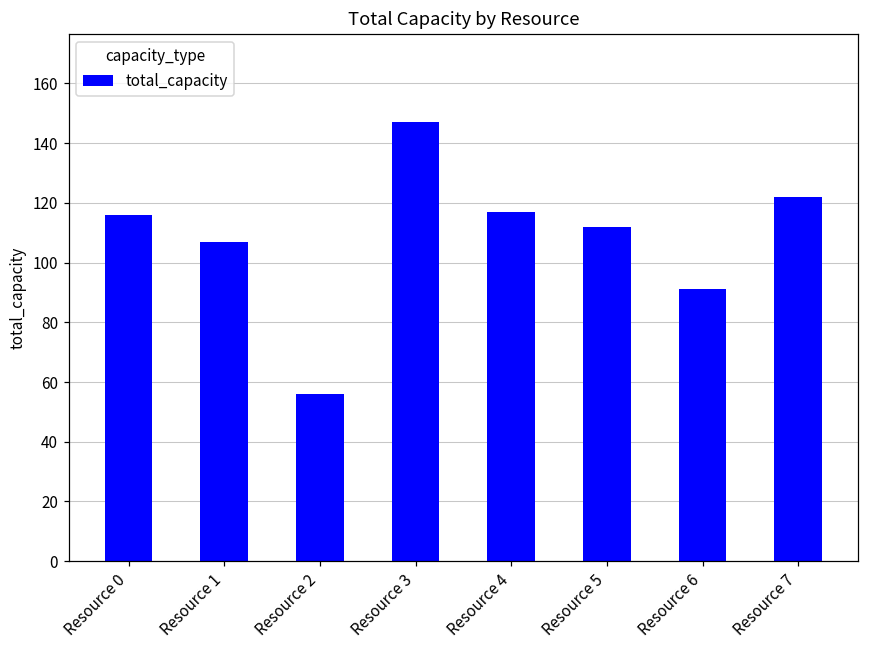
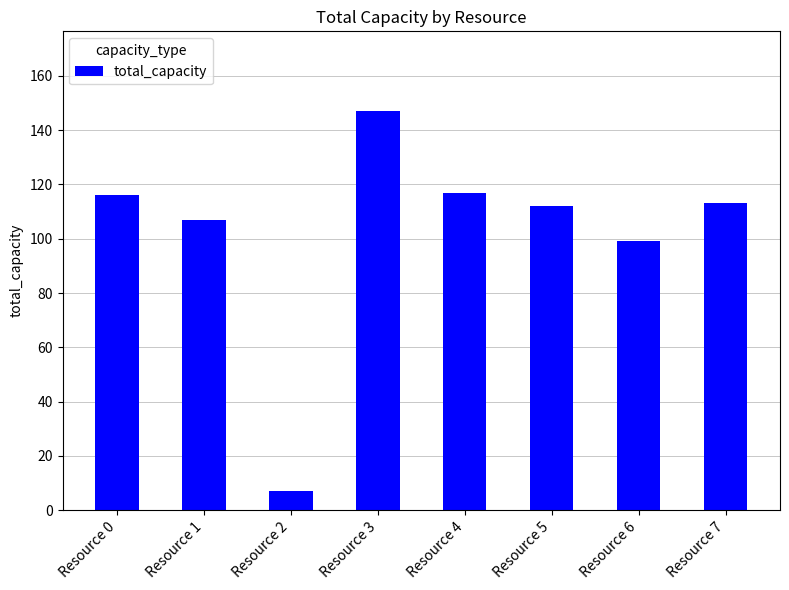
Resource 2: 56 -> 7
Resource 6: 91 -> 99
Resource 7: 122 -> 113
